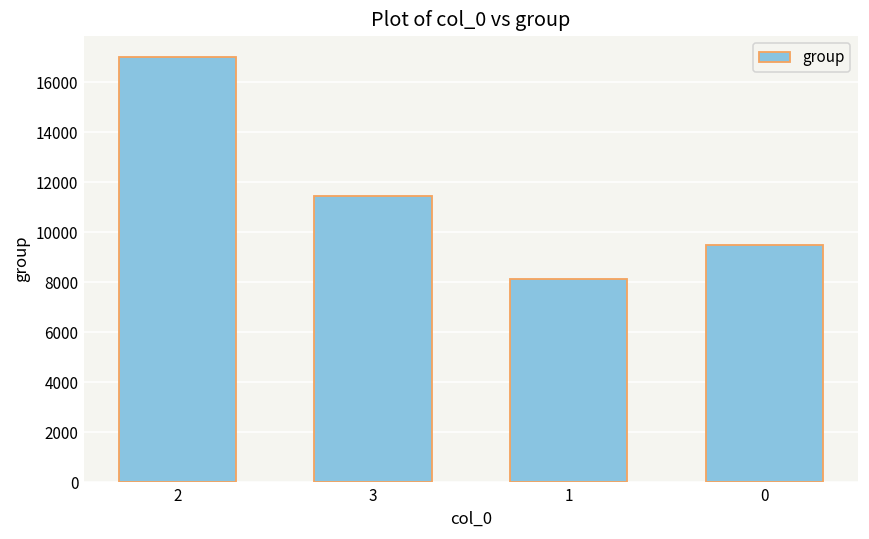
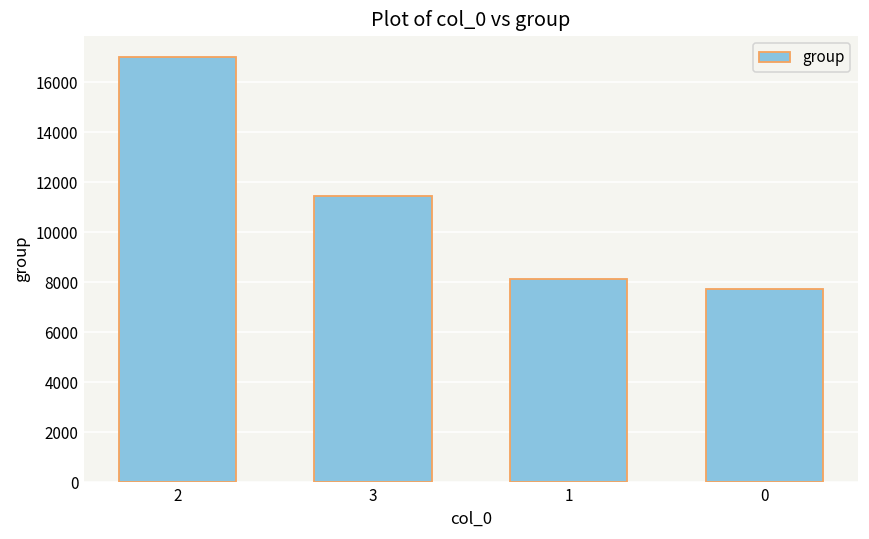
0: 9500 -> 7800
